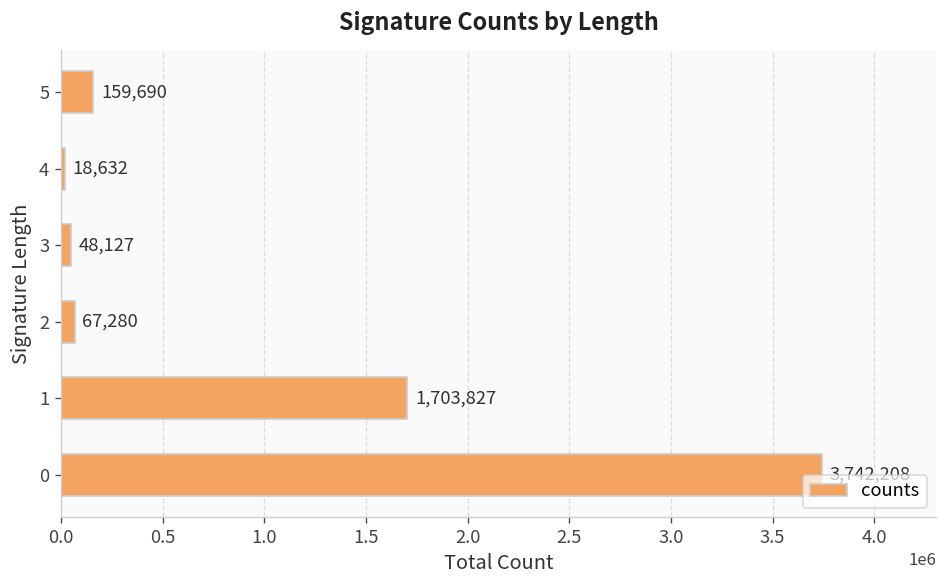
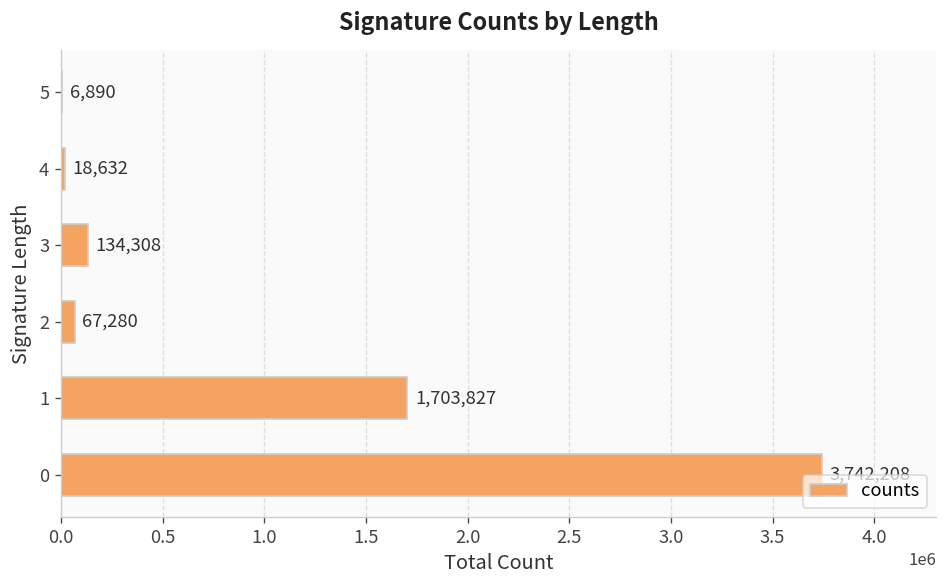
5: 159,690 -> 6,890
3: 48,127 -> 134,308
